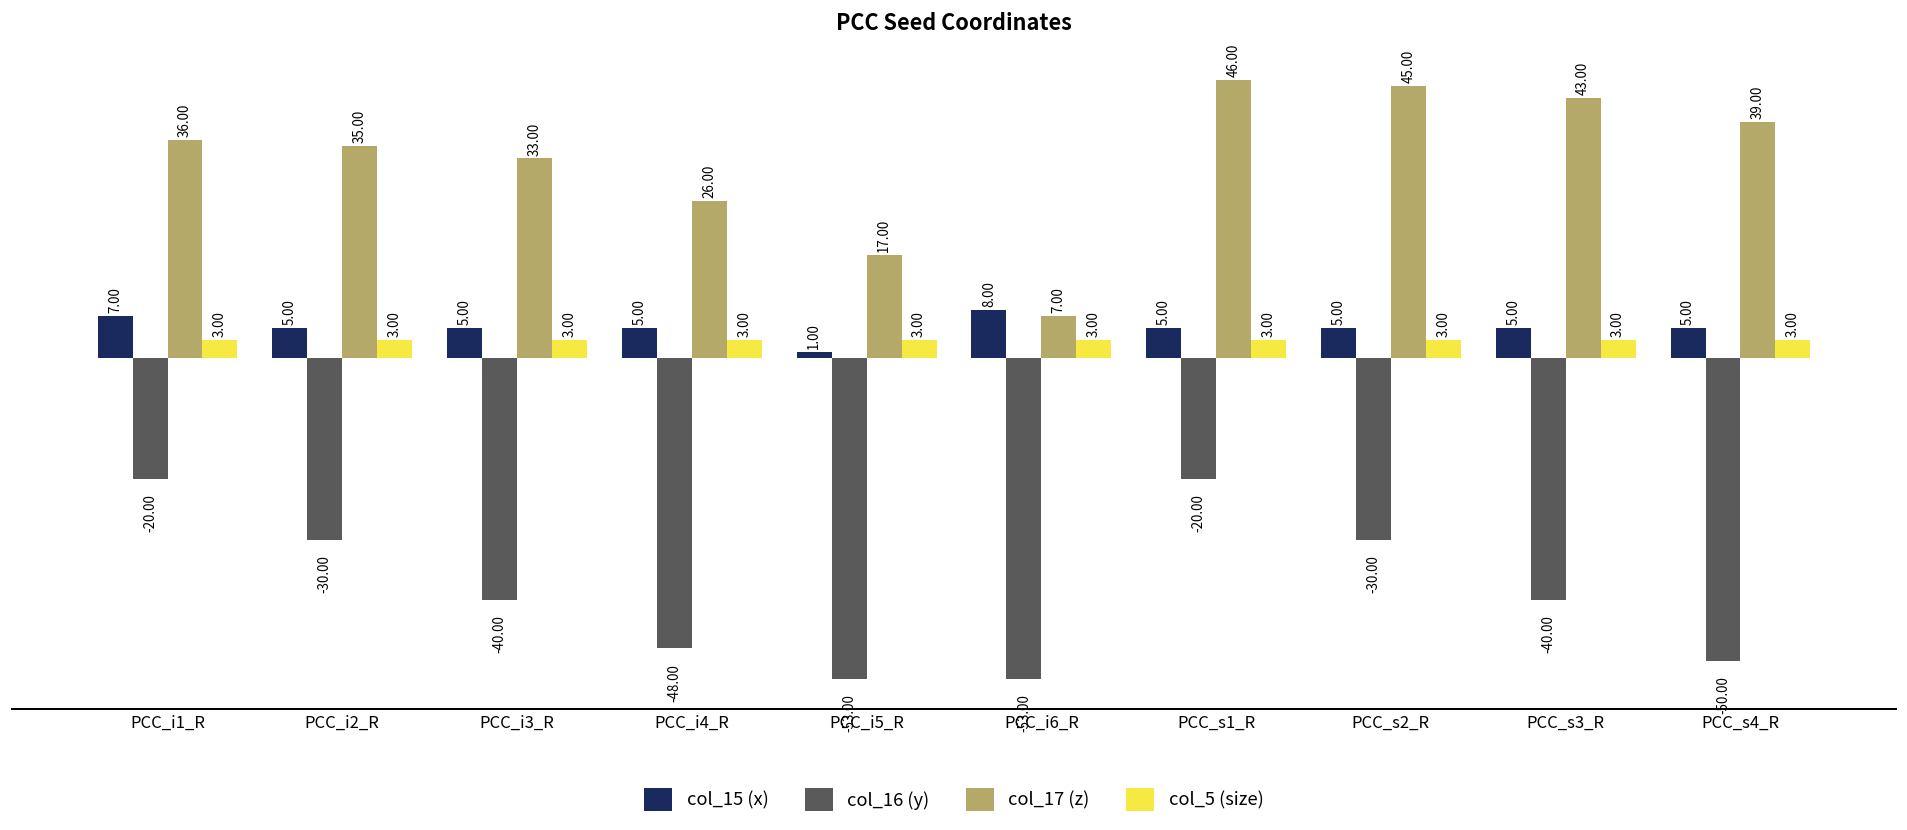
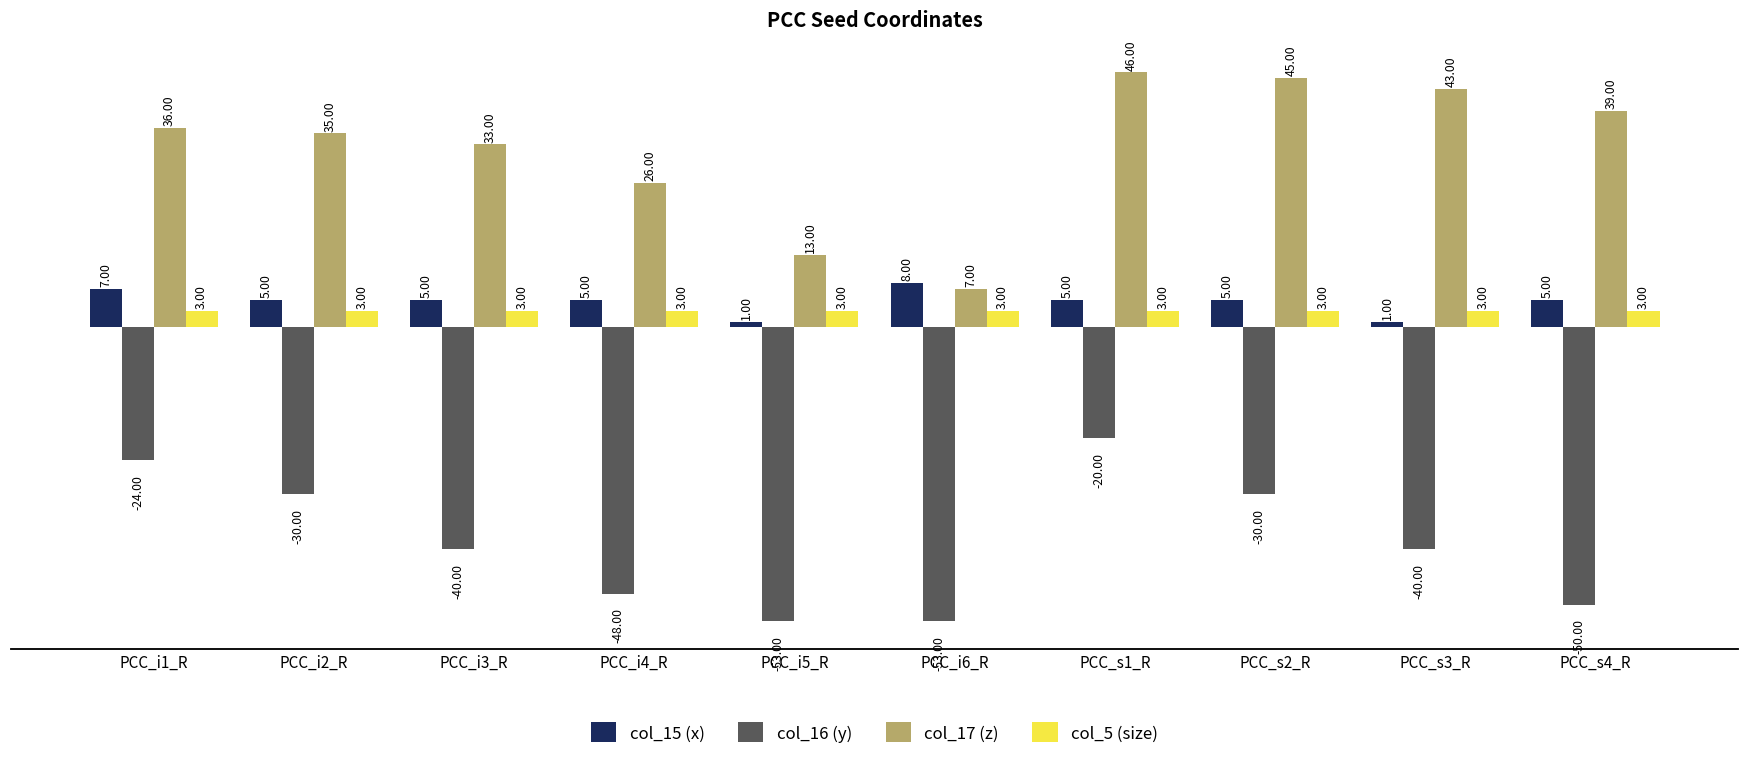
col_16 (y), PCC_i1_R: -20.00 -> -24.00
col_17 (z), PCC_i5_R: 17.00 -> 13.00
col_15 (x), PCC_s3_R: 5.00 -> 1.00
